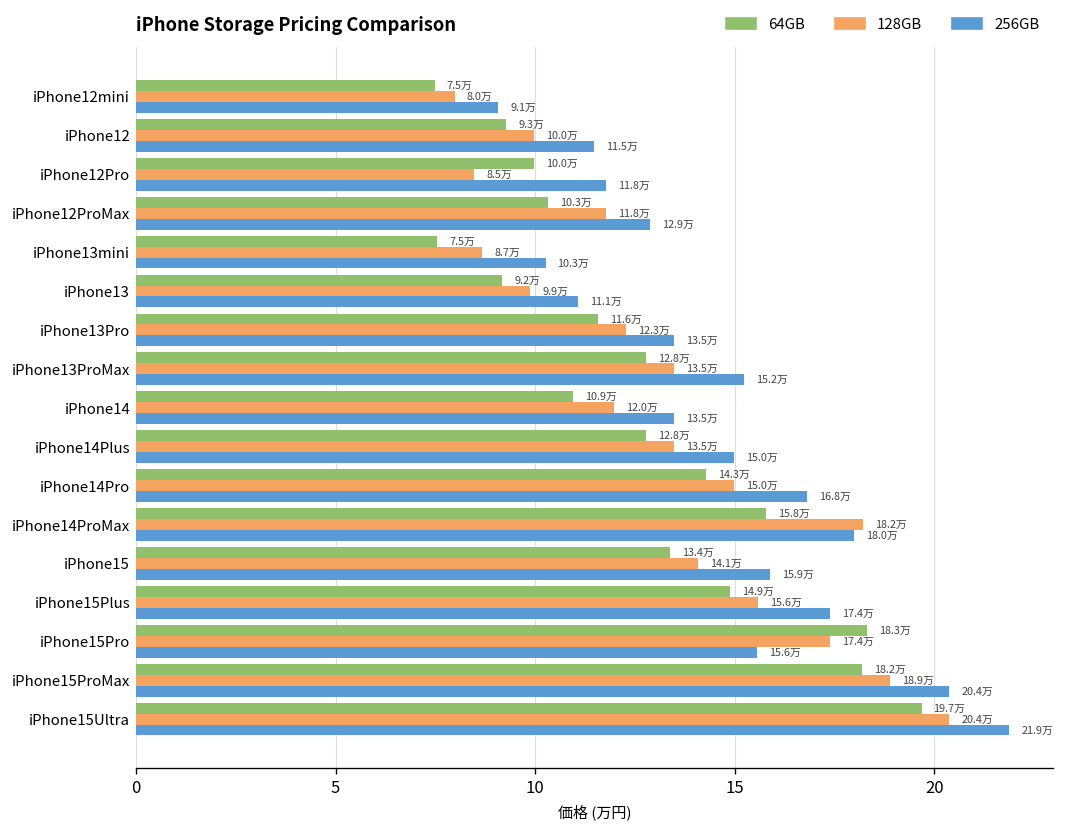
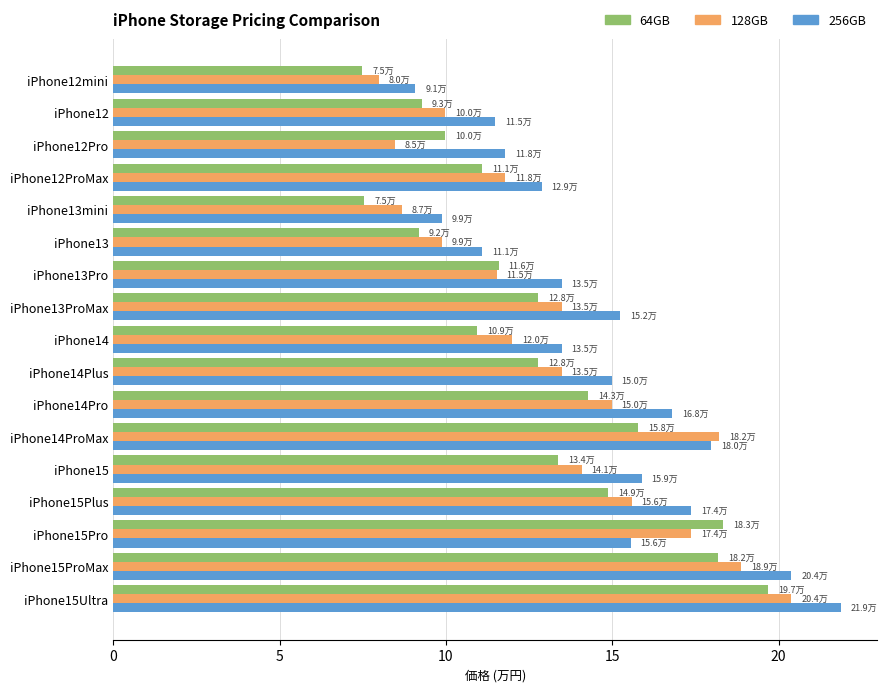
64GB, iPhone12ProMax: 10.3万 -> 11.1万
256GB, iPhone13mini: 10.3万 -> 9.9万
128GB, iPhone13Pro: 12.3万 -> 11.5万
